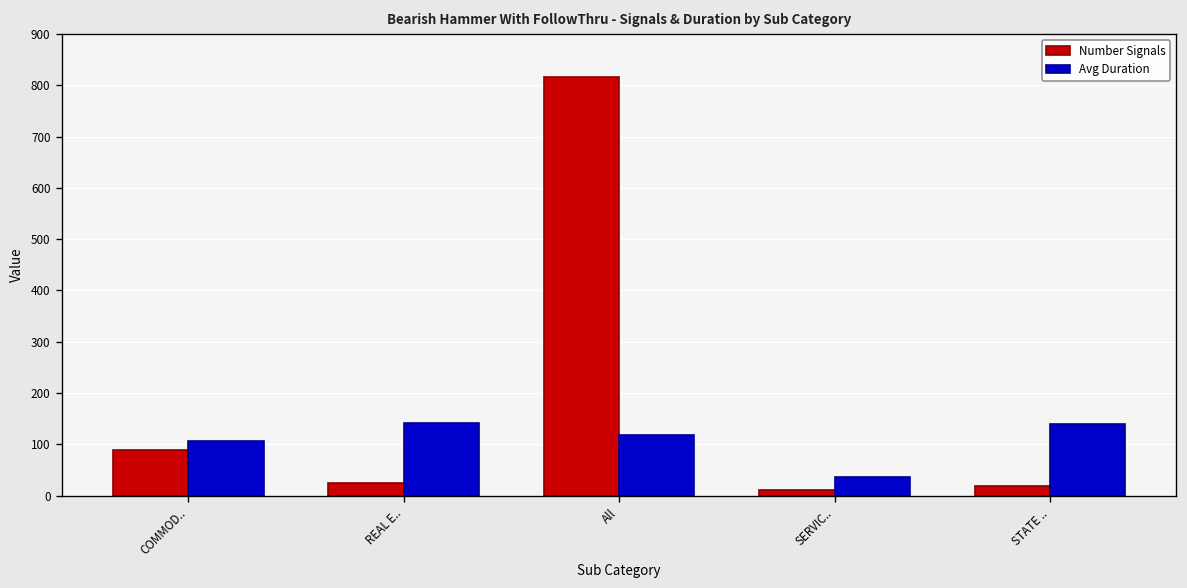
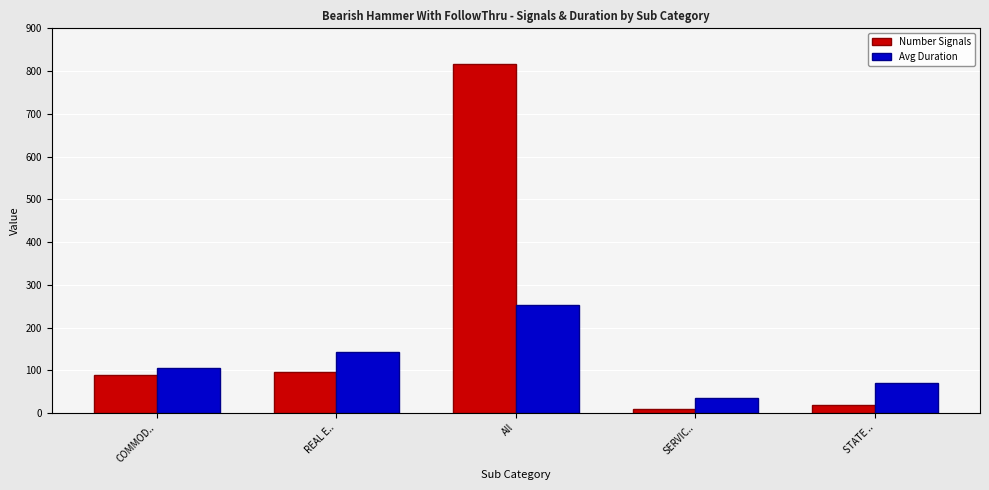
Number Signals, REAL E..: 20 -> 100
Avg Duration, All: 120 -> 250
Avg Duration, STATE ..: 140 -> 70
